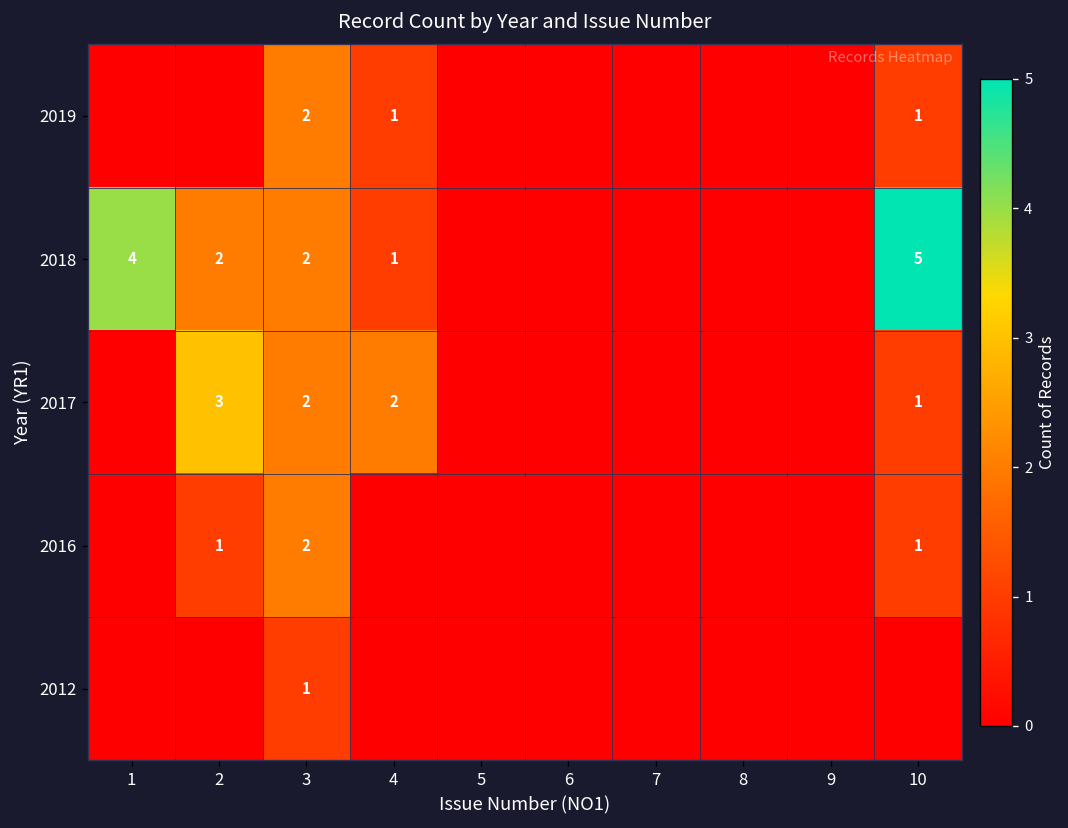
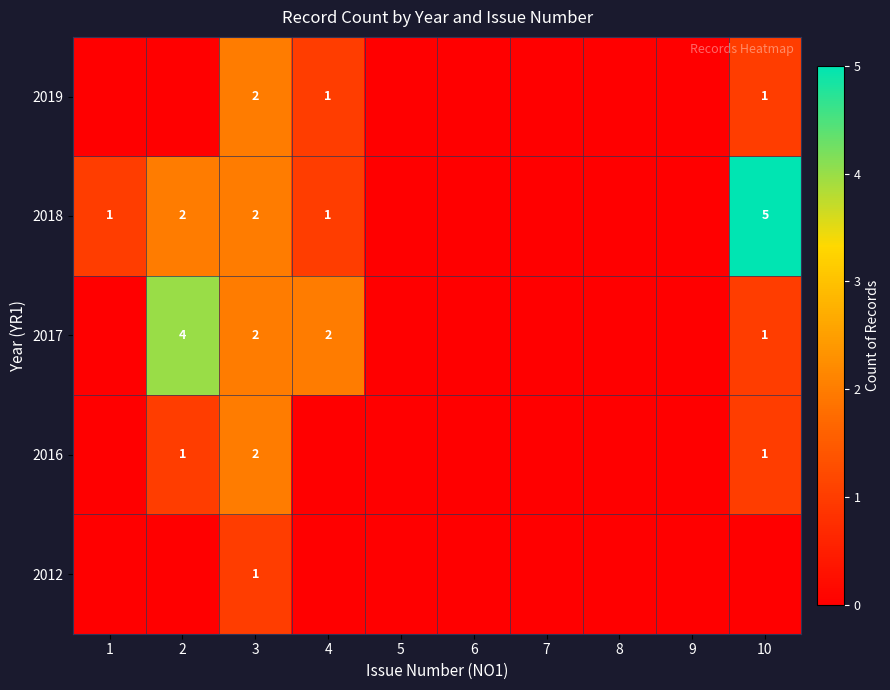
2018, 1: 4 -> 1
2017, 2: 3 -> 4
